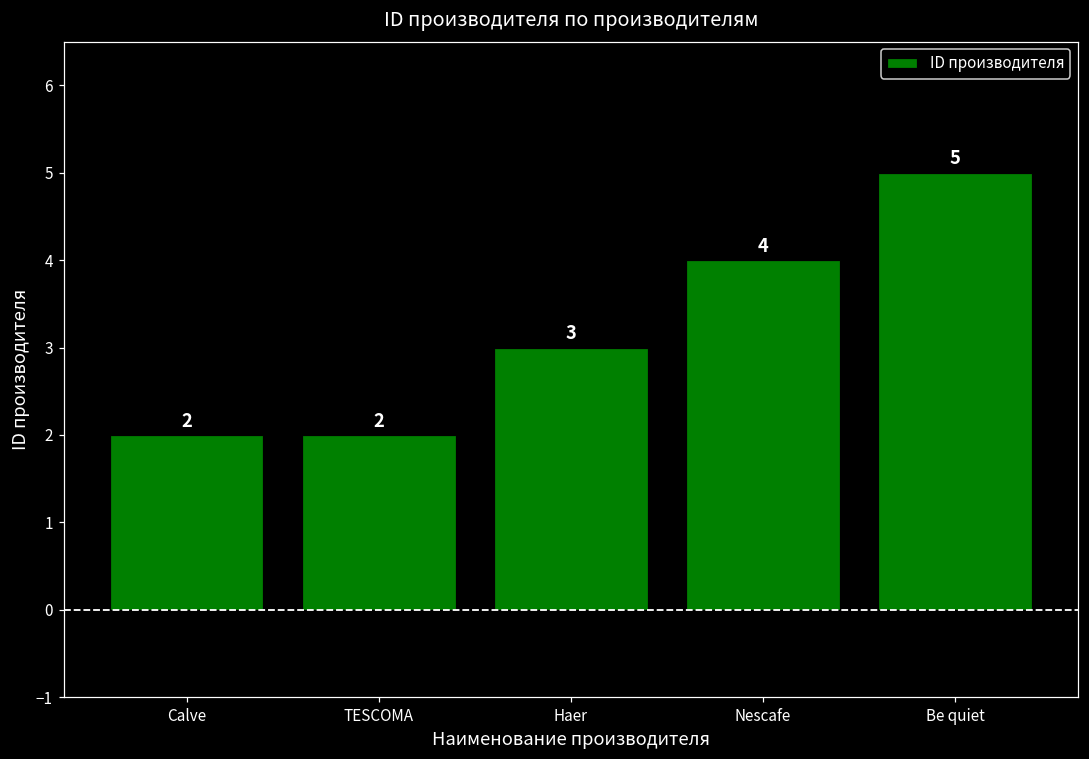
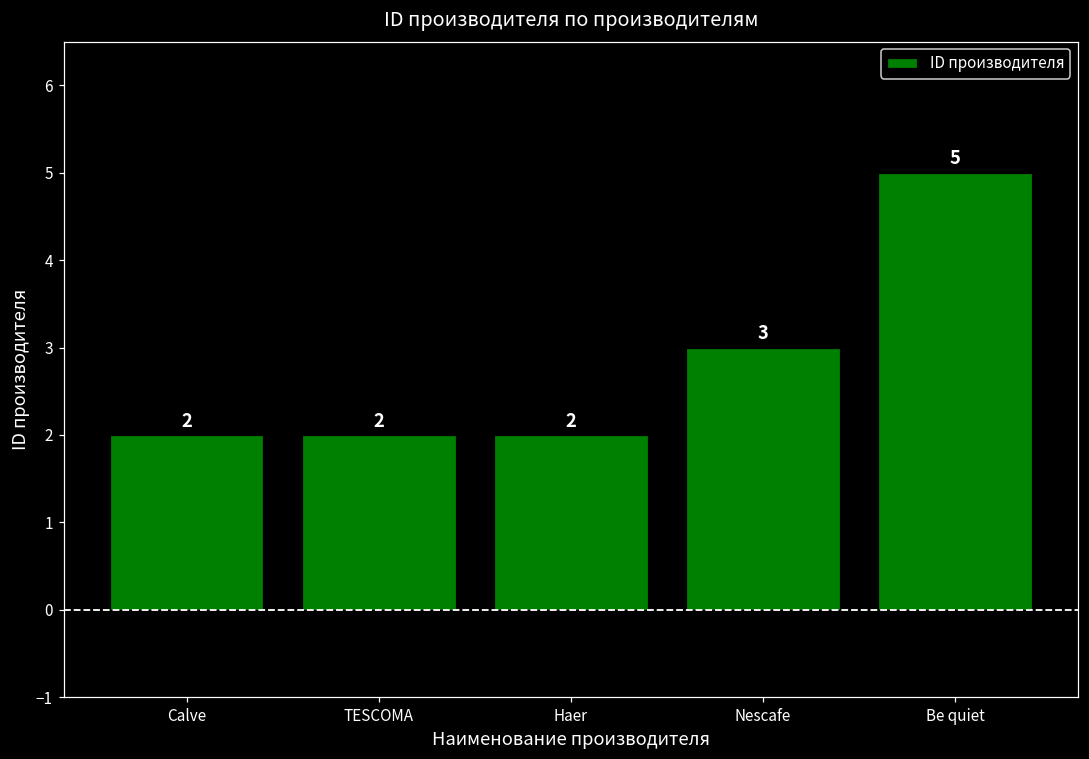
Haer: 3 -> 2
Nescafe: 4 -> 3
